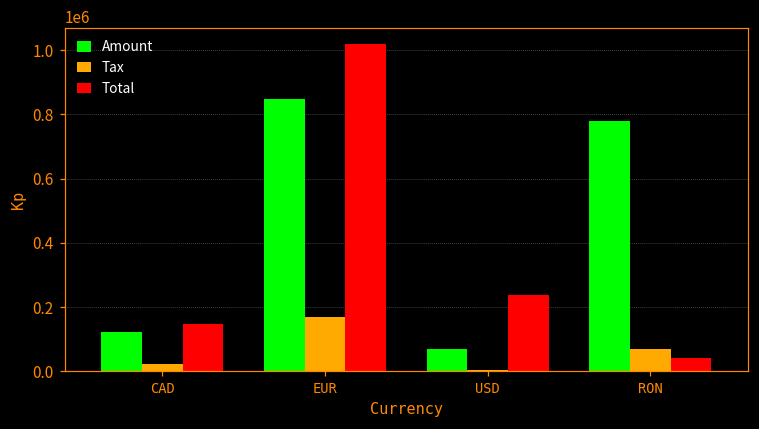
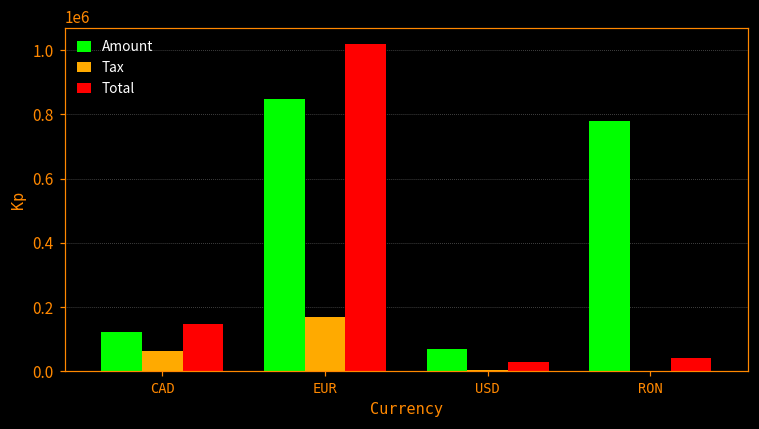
Tax, CAD: 20000 -> 60000
Total, USD: 240000 -> 30000
Tax, RON: 70000 -> 0
